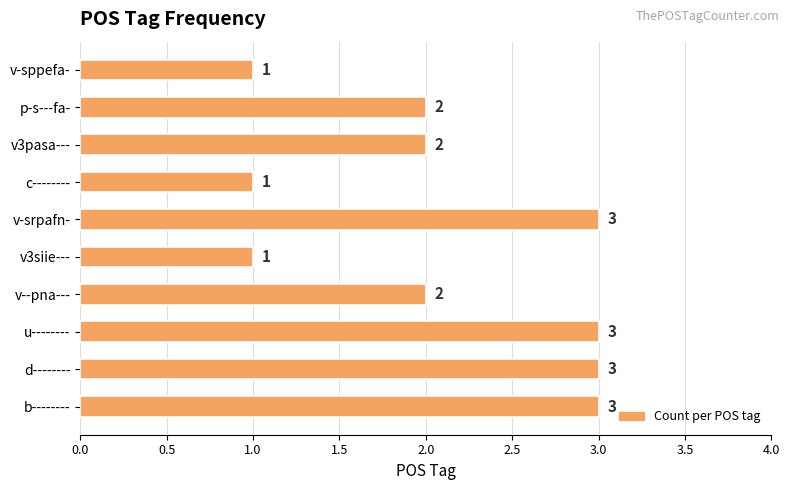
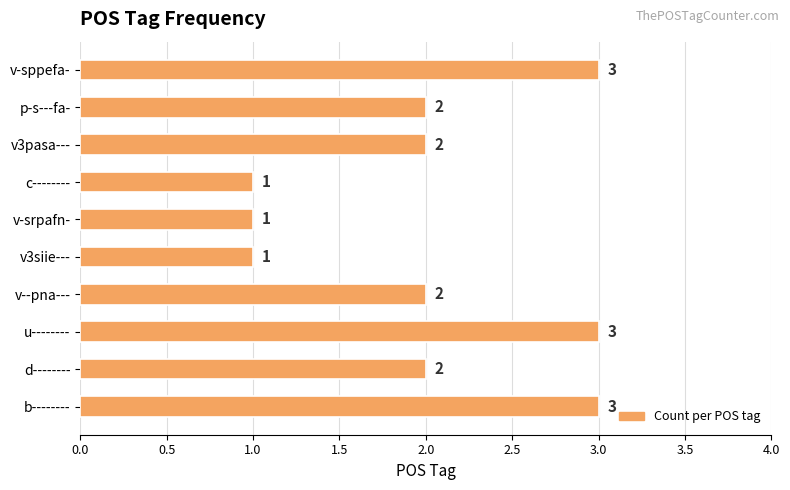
v-sppefa-: 1 -> 3
v-srpafn-: 3 -> 1
d--------: 3 -> 2
